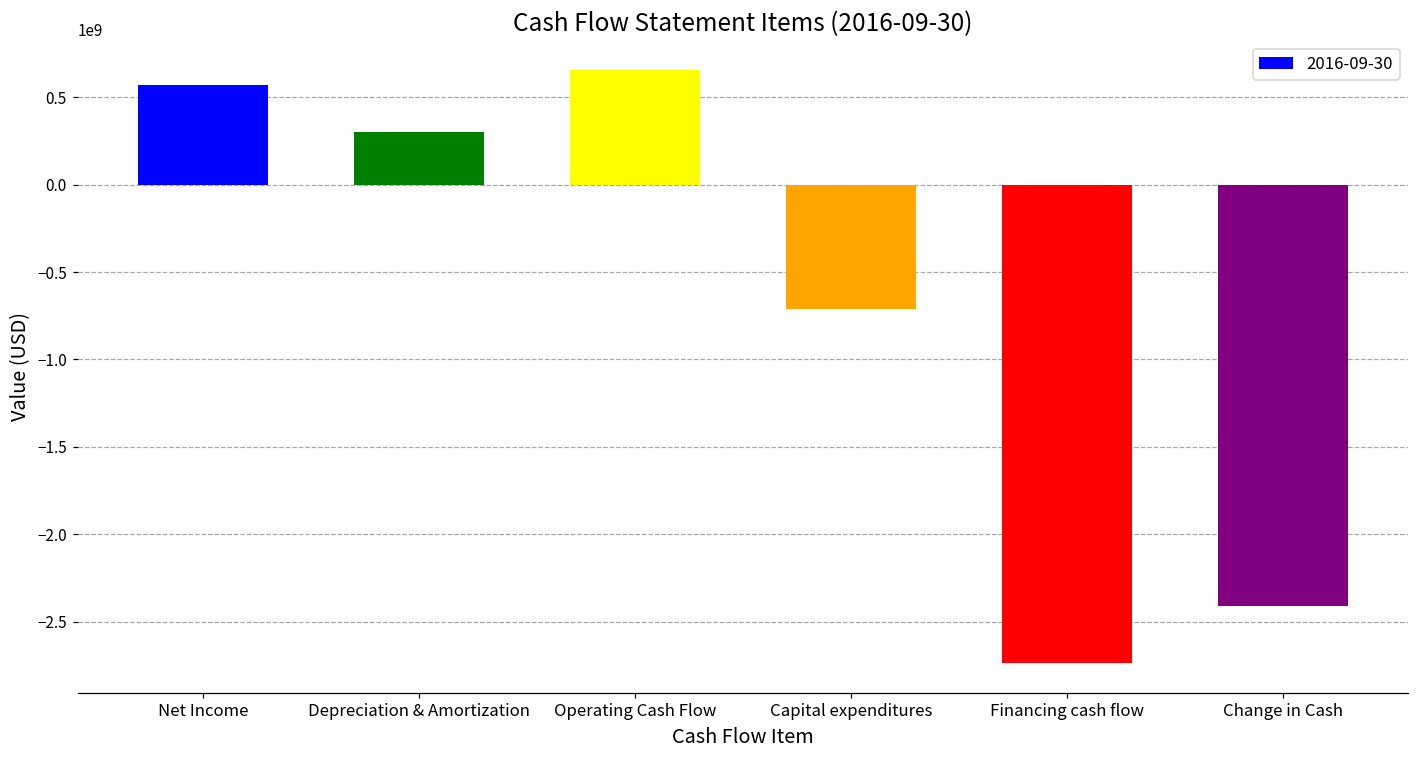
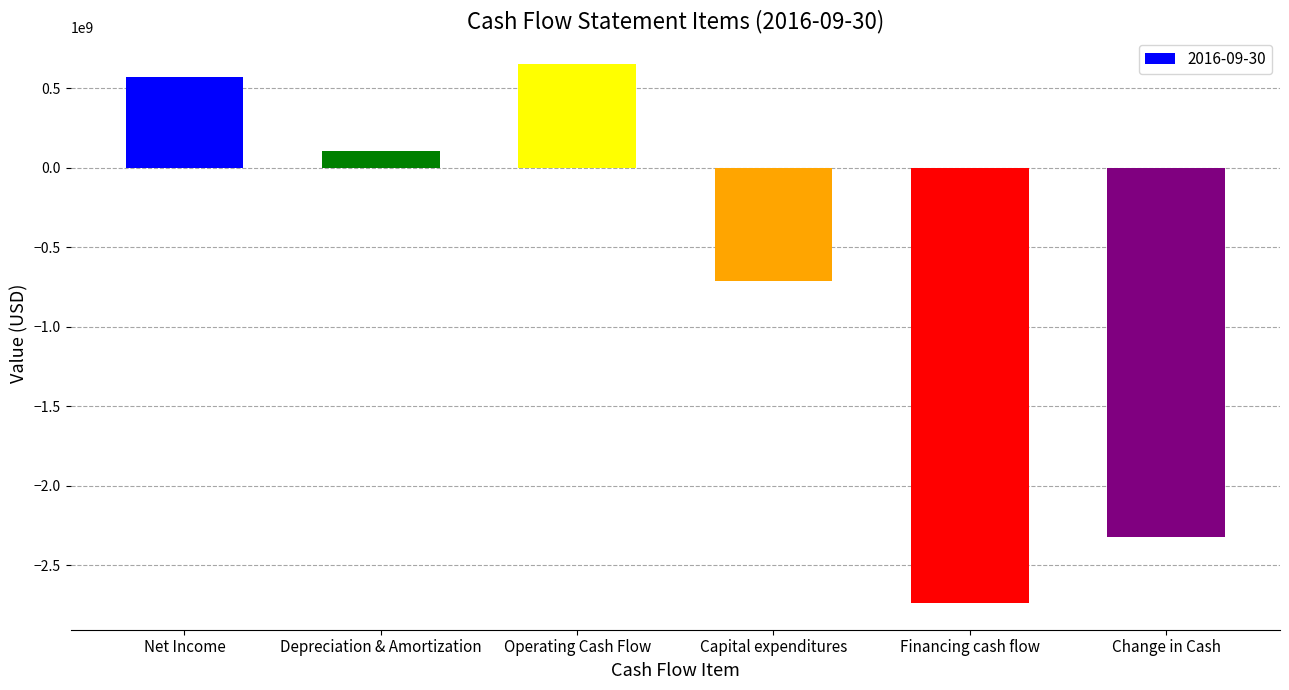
Depreciation & Amortization: 300000000 -> 110000000
Change in Cash: -2410000000 -> -2320000000
